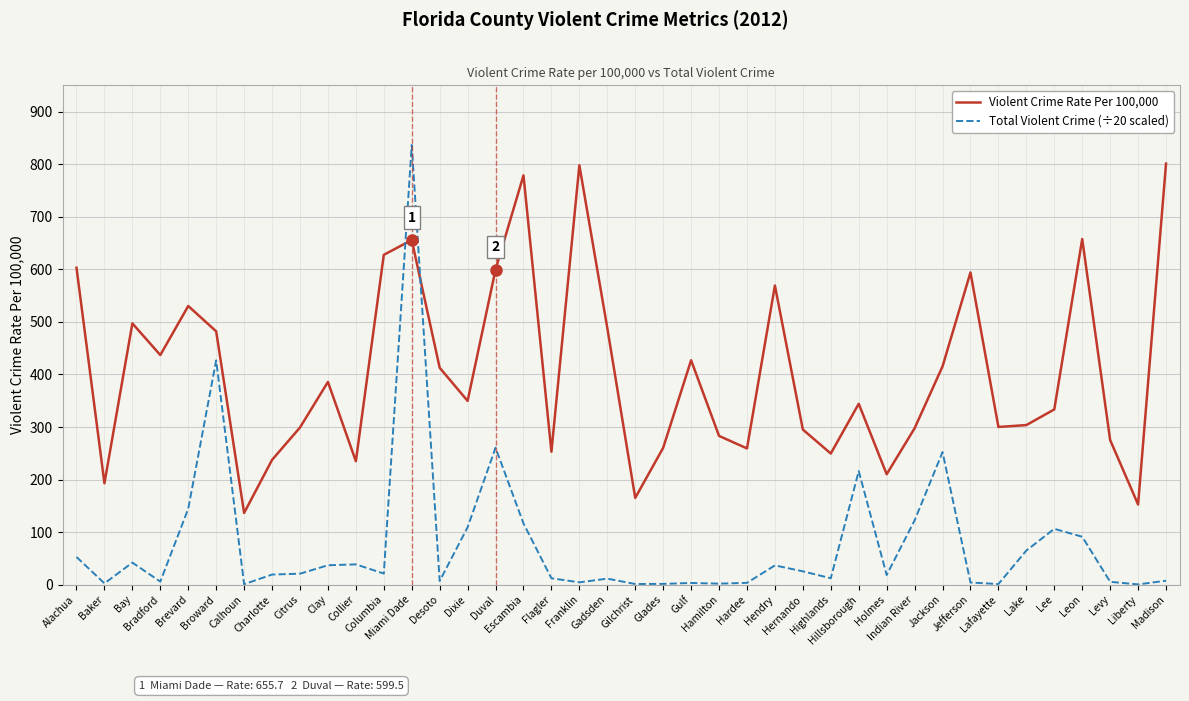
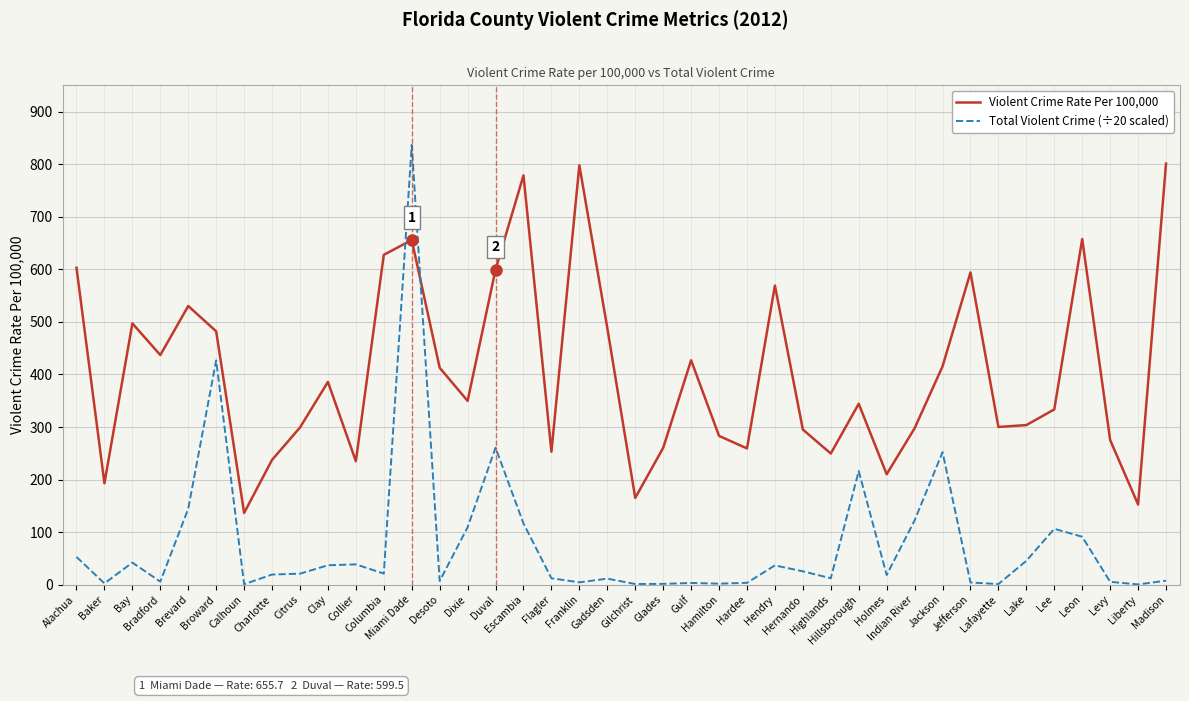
Total Violent Crime (÷20 scaled), Lake: 70 -> 50
